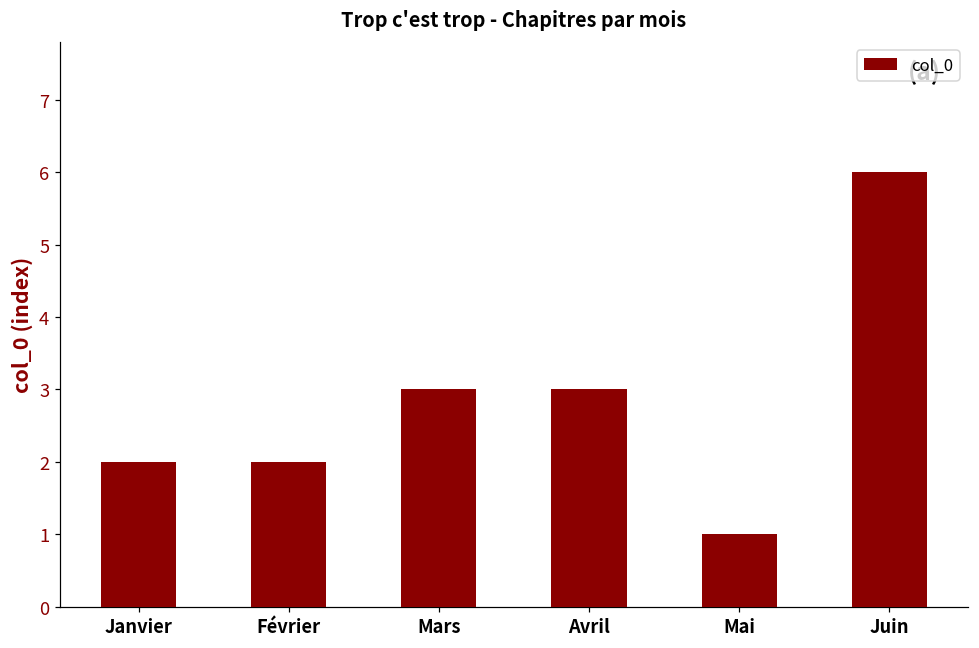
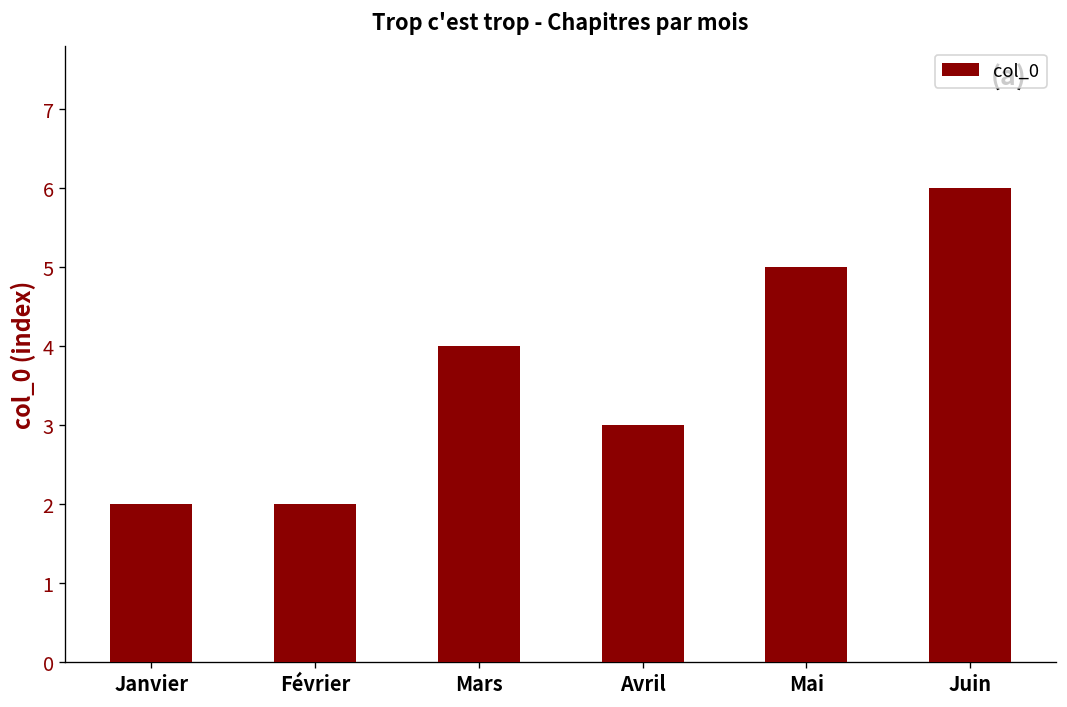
Mars: 3 -> 4
Mai: 1 -> 5
